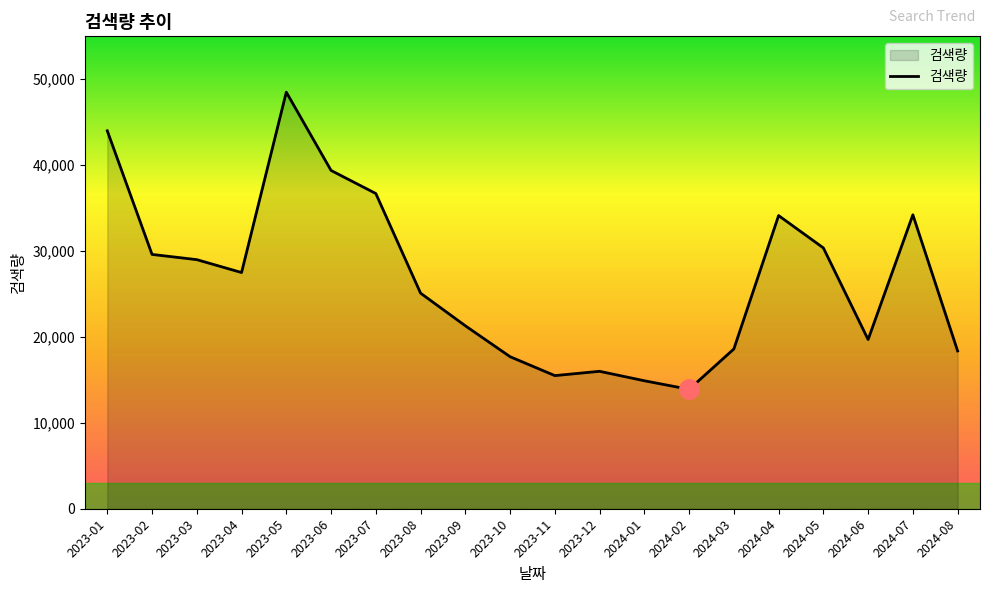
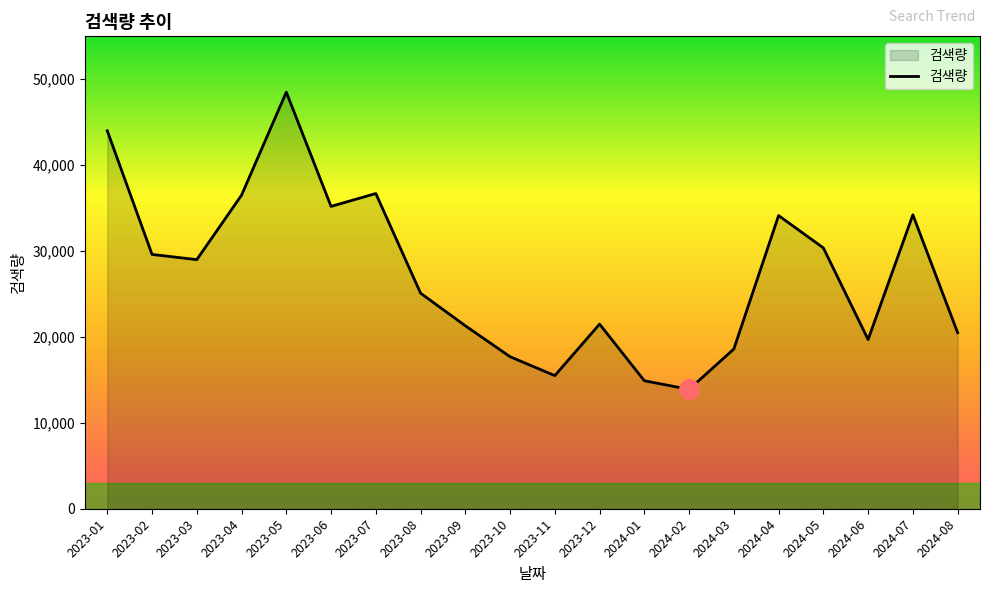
검색량, 2023-04: 28,000 -> 37,000
검색량, 2023-06: 39,000 -> 35,000
검색량, 2023-12: 16,000 -> 21,000
검색량, 2024-08: 18,000 -> 21,000
